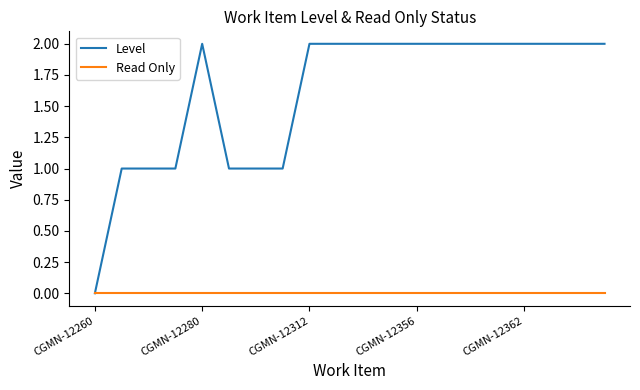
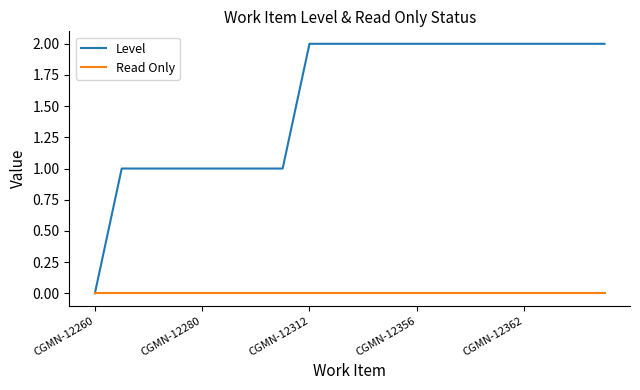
Level, CGMN-12280: 2 -> 1
